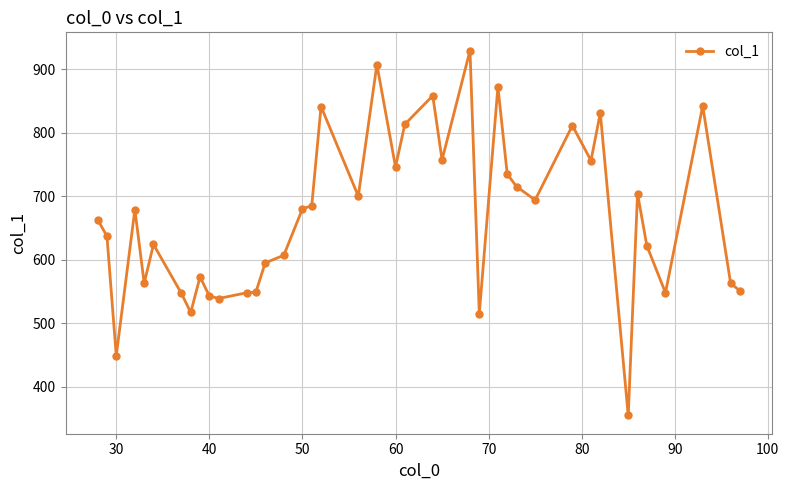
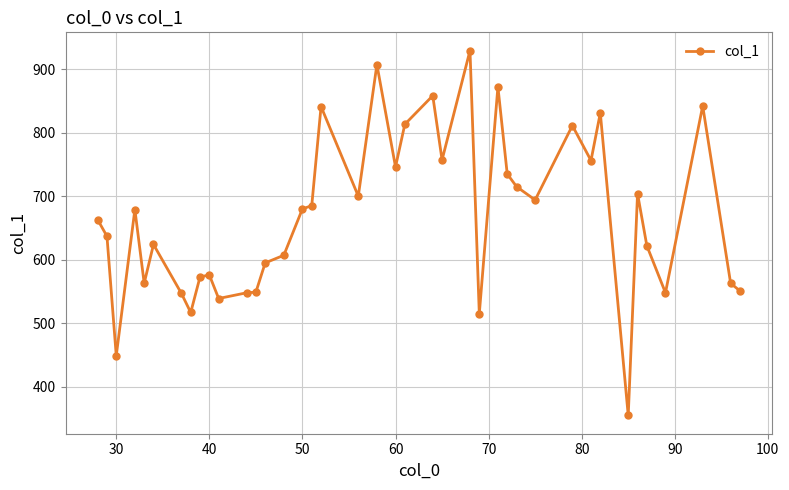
40: 540 -> 580
